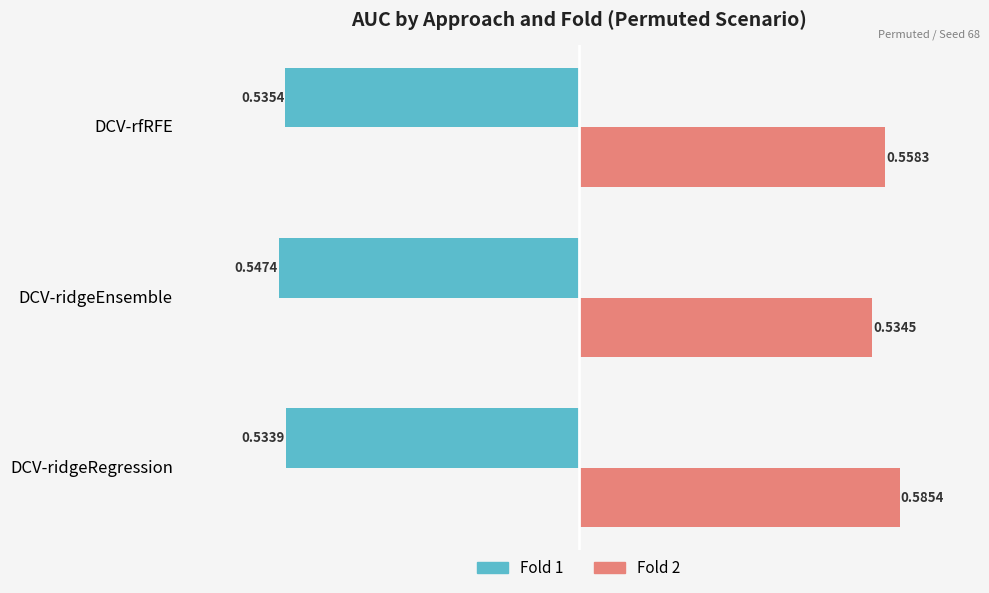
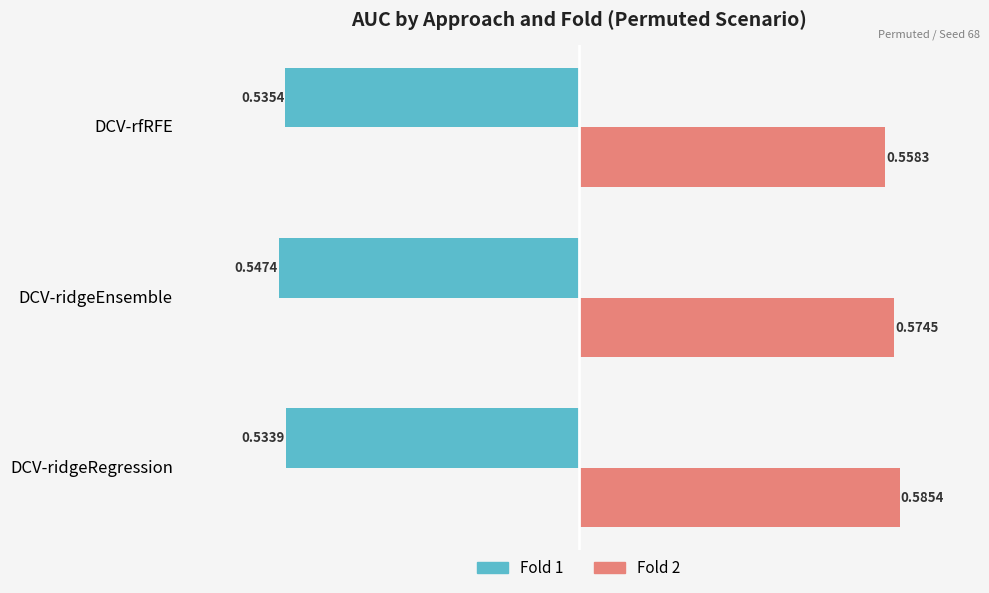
Fold 2, DCV-ridgeEnsemble: 0.5345 -> 0.5745
